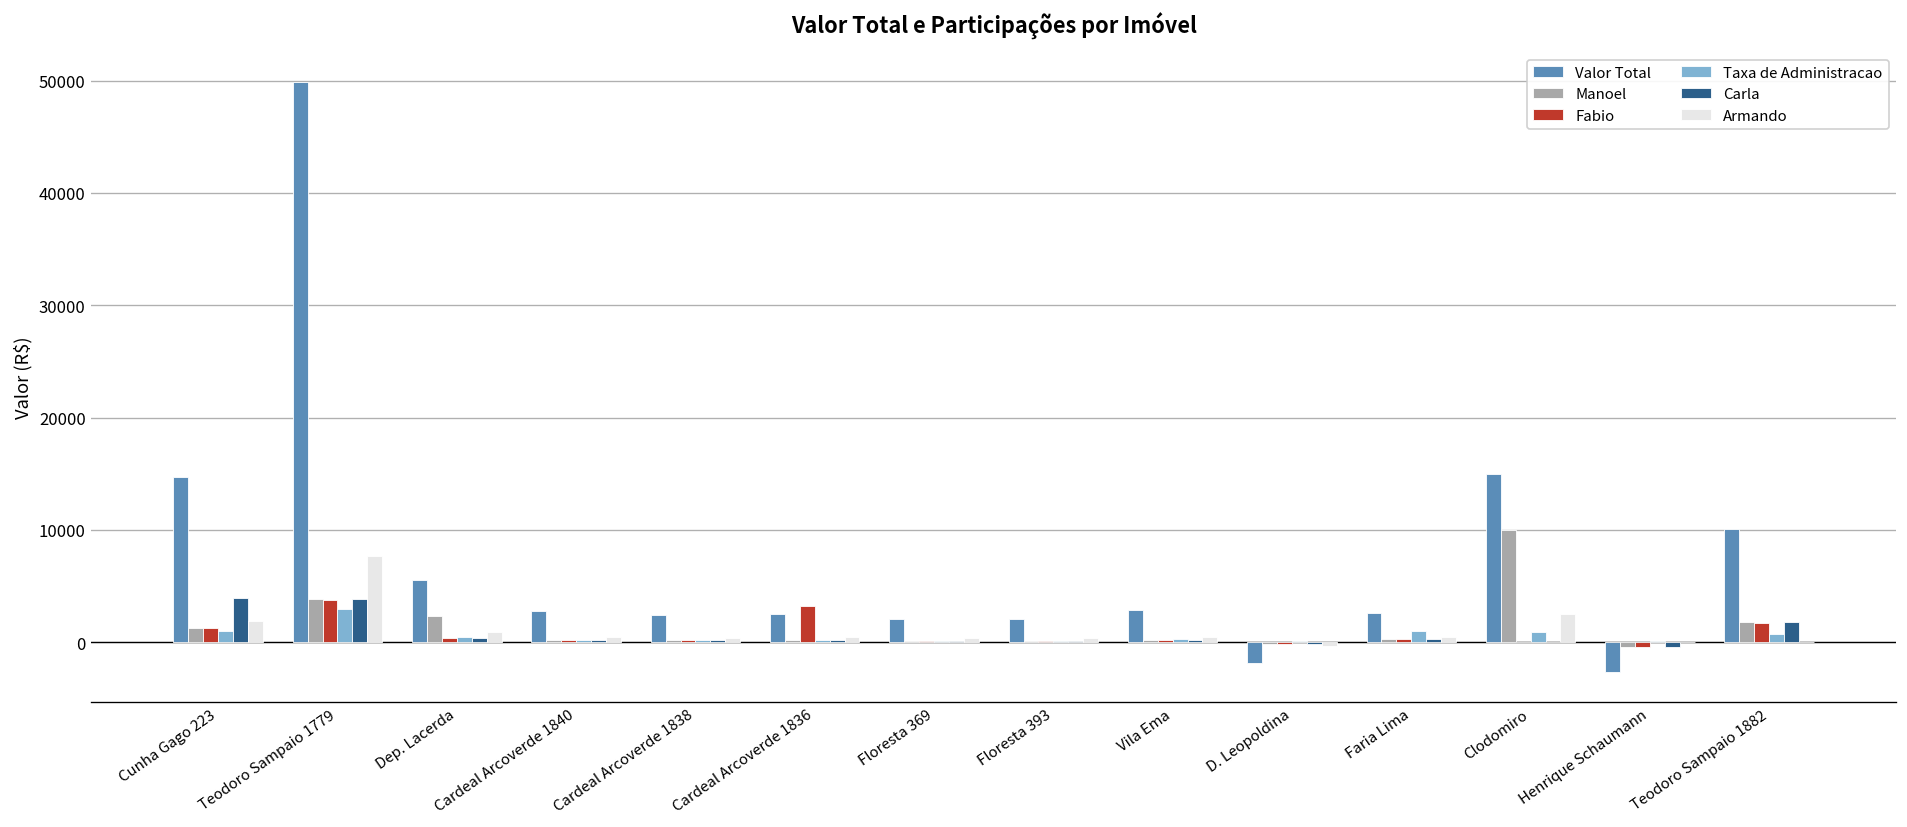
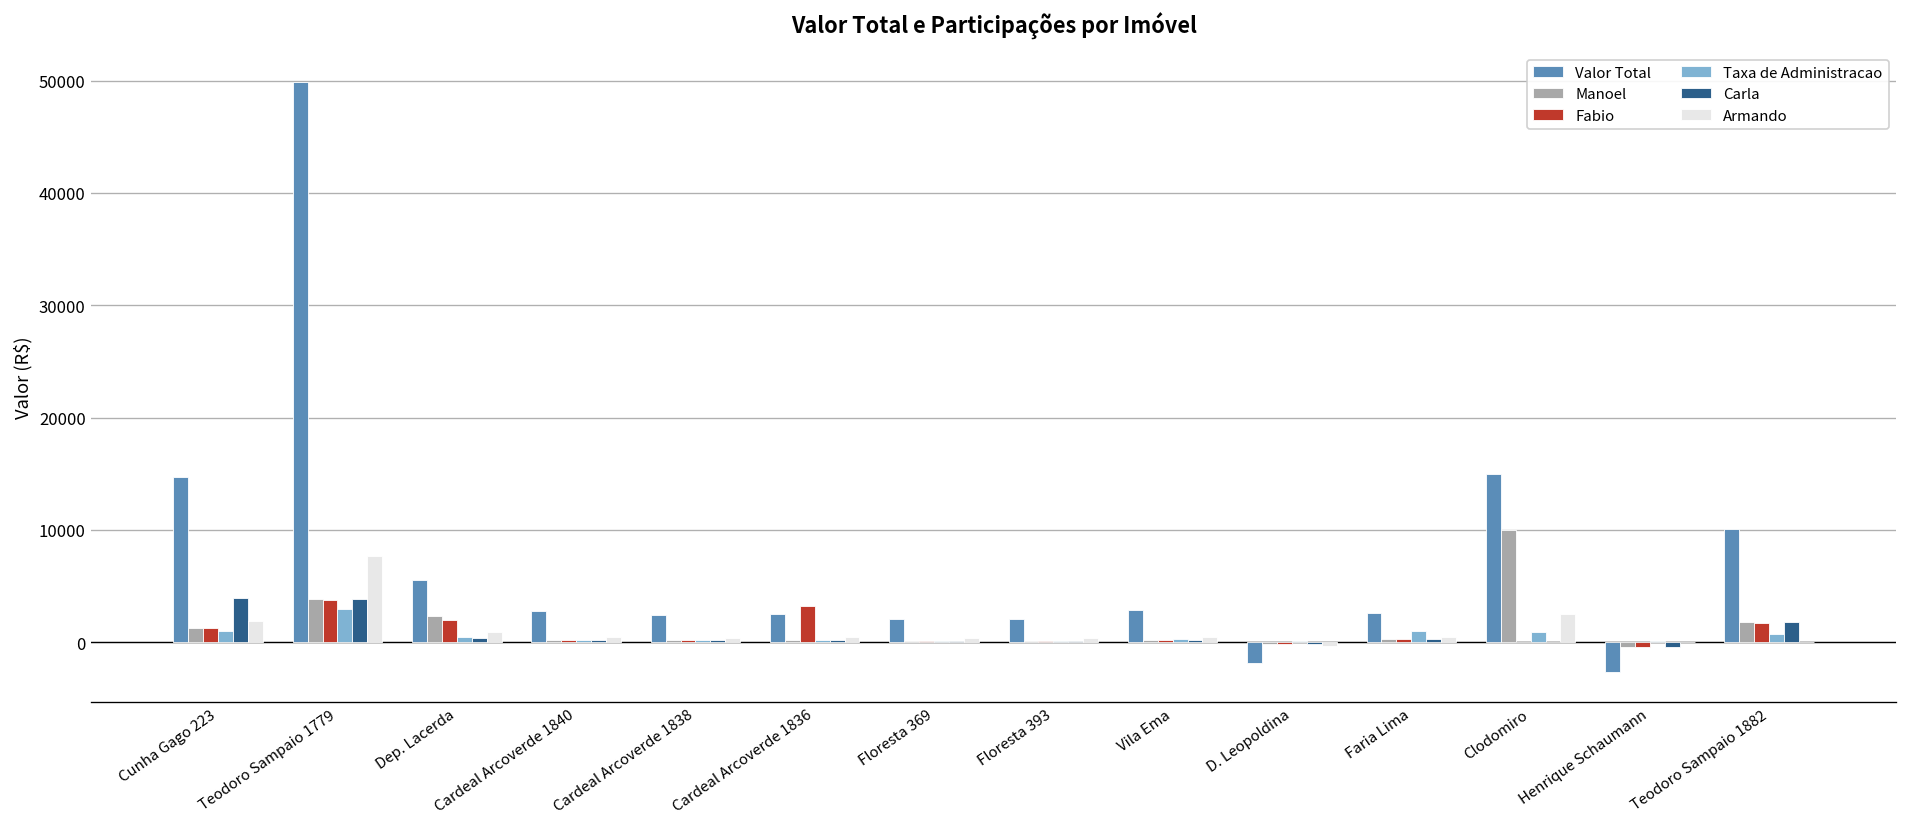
Fabio, Dep. Lacerda: 0 -> 2000
